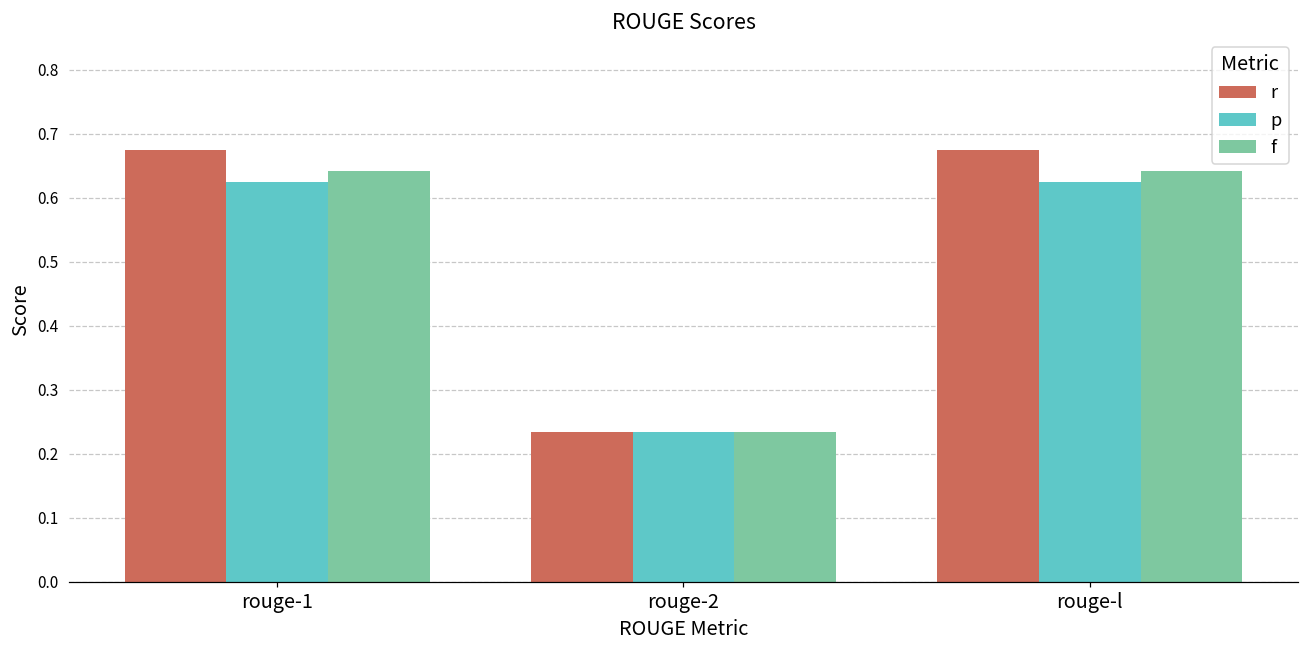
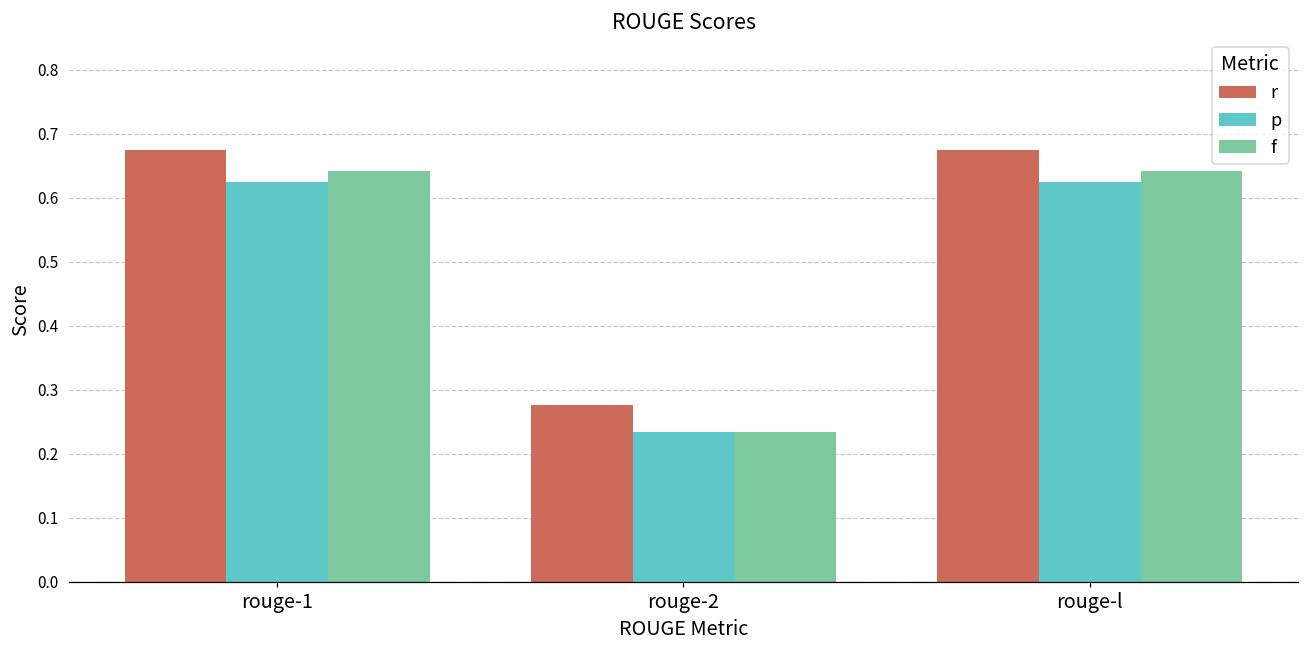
r, rouge-2: 0.23 -> 0.28
